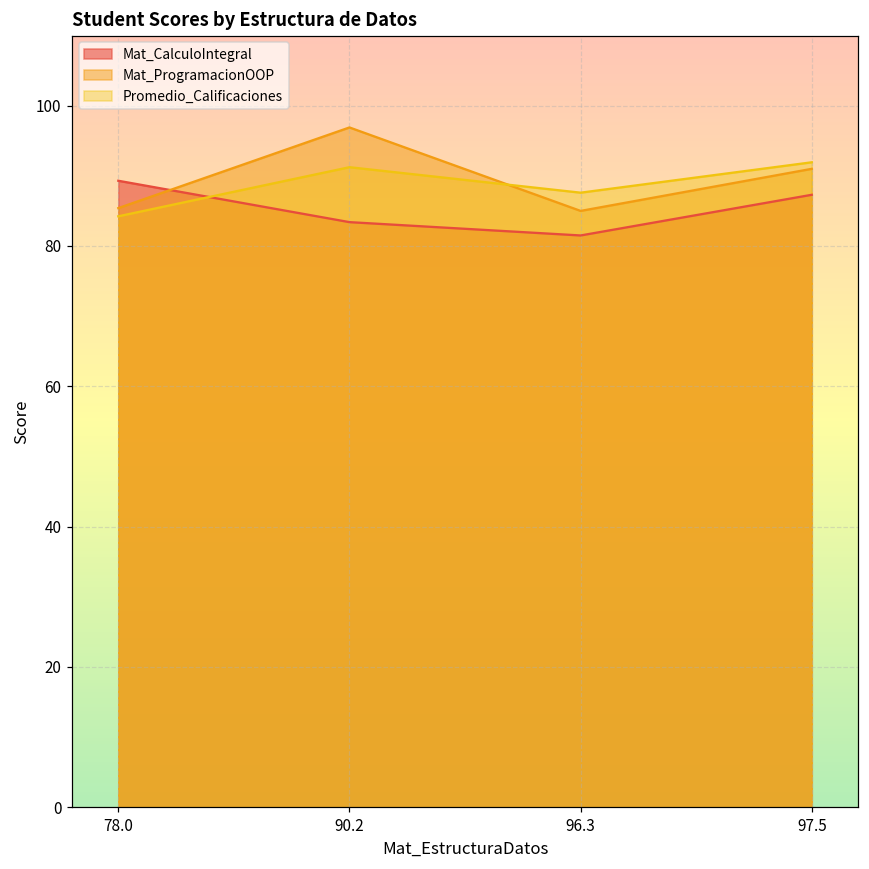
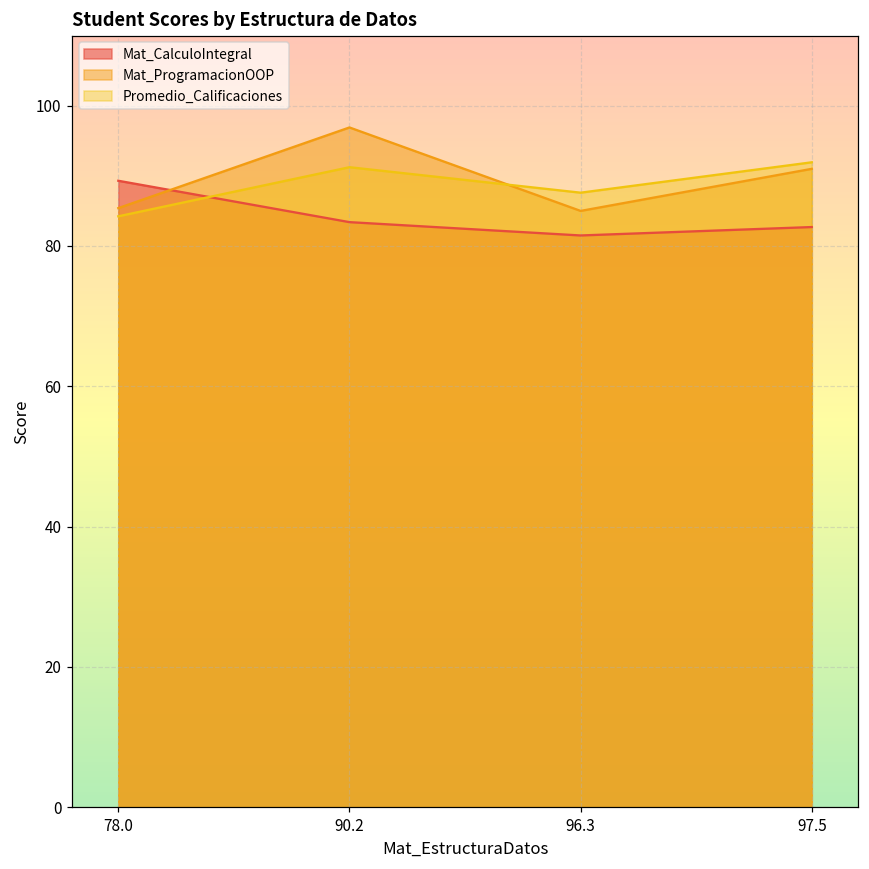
Mat_CalculoIntegral, 97.5: 87 -> 83
